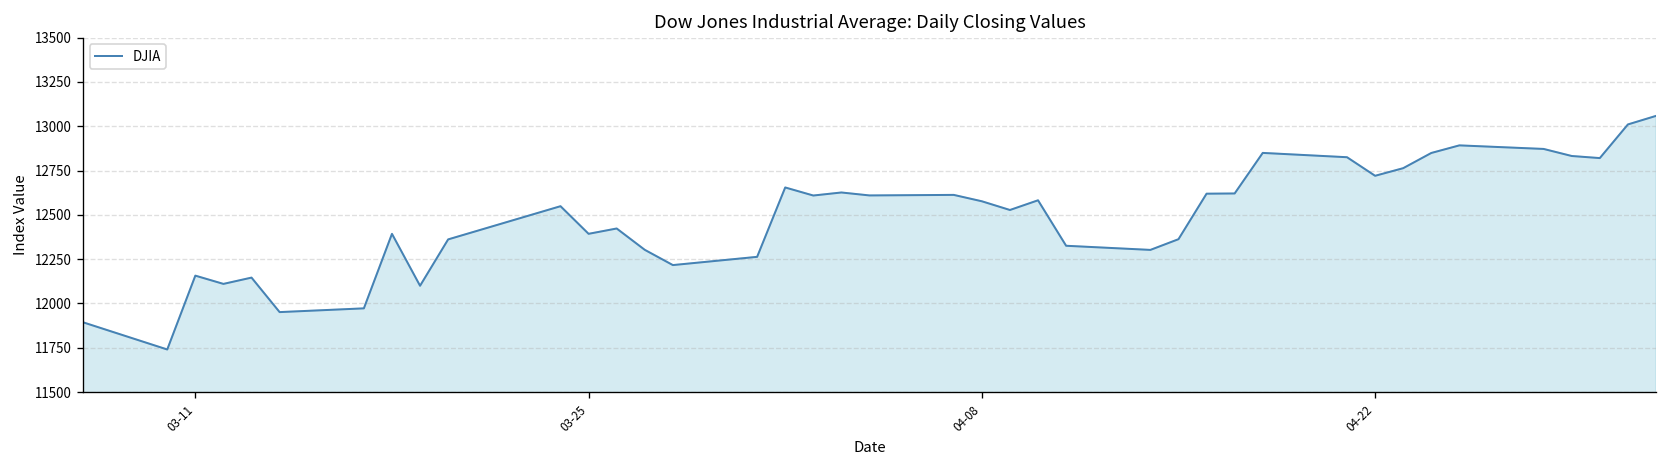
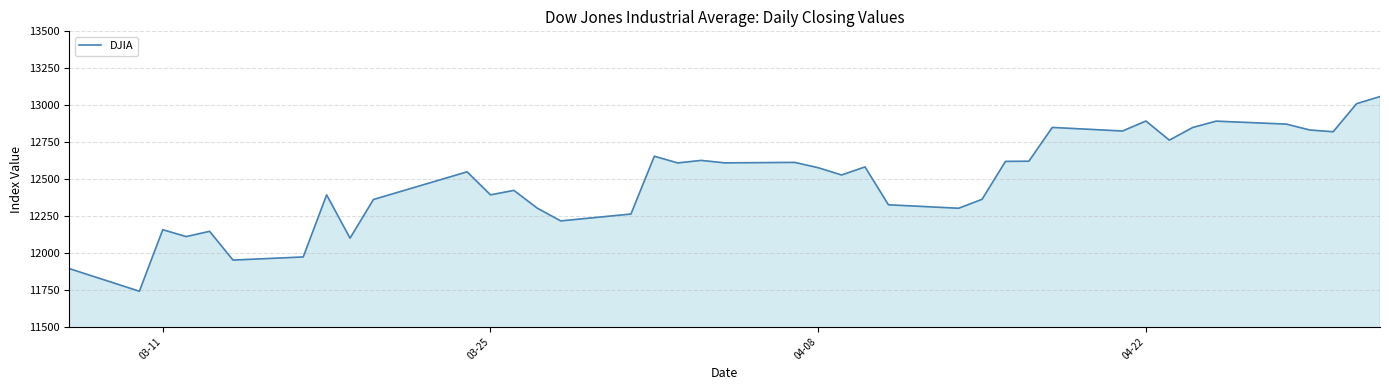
04-22: 12720 -> 12890
